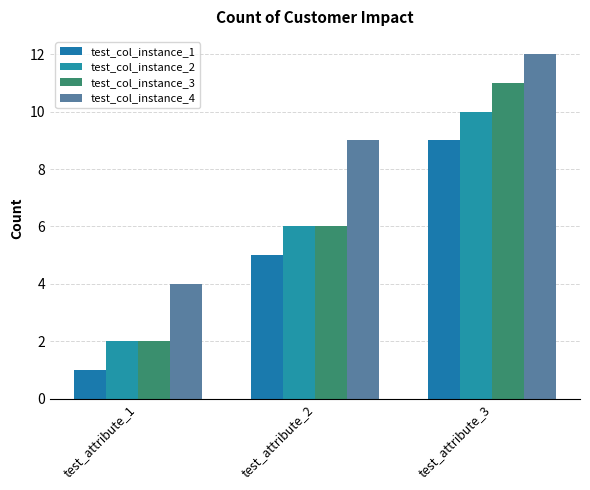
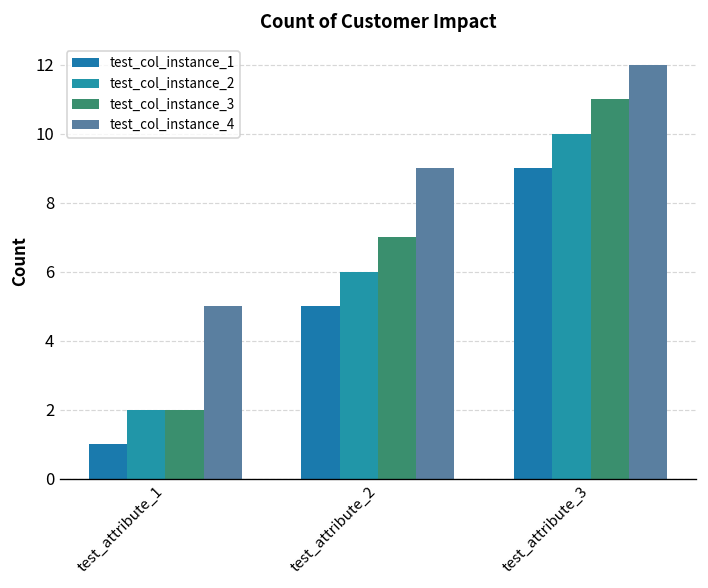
test_col_instance_4, test_attribute_1: 4 -> 5
test_col_instance_3, test_attribute_2: 6 -> 7
